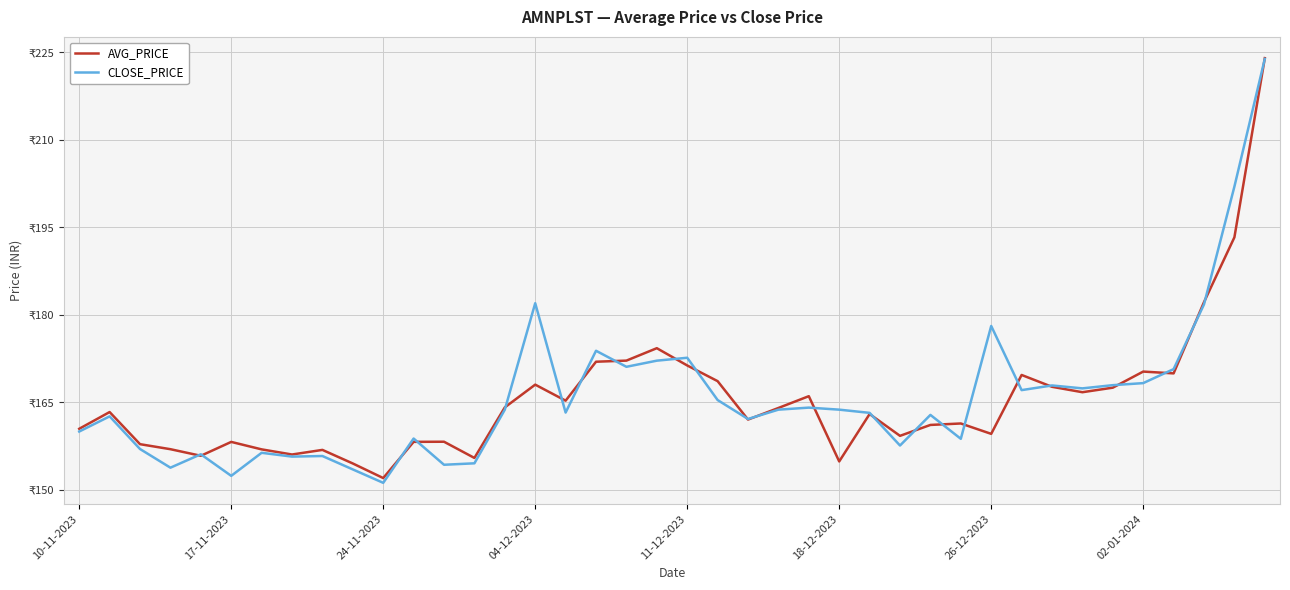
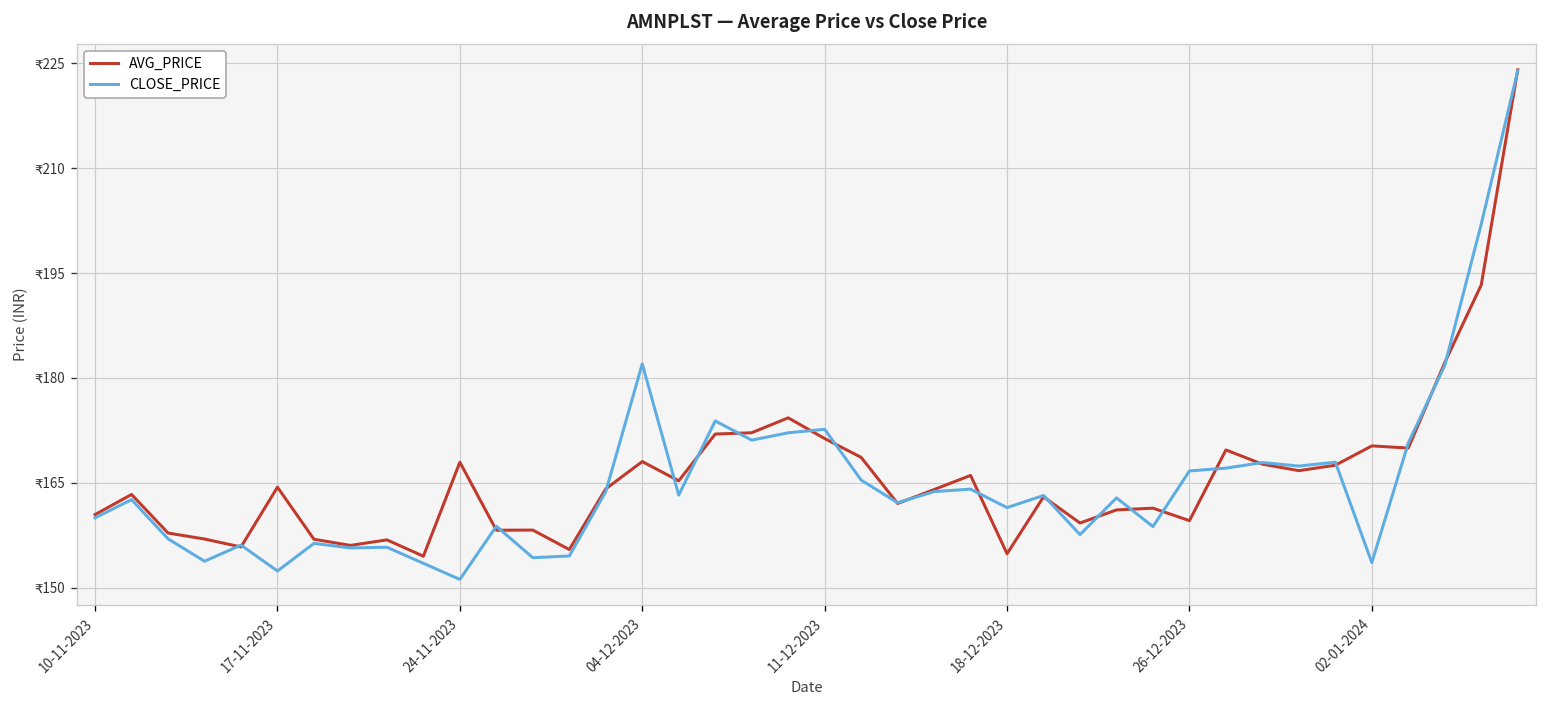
AVG_PRICE, 17-11-2023: ₹158 -> ₹164
AVG_PRICE, 24-11-2023: ₹152 -> ₹168
CLOSE_PRICE, 18-12-2023: ₹164 -> ₹161
CLOSE_PRICE, 26-12-2023: ₹178 -> ₹167
CLOSE_PRICE, 02-01-2024: ₹168 -> ₹154
